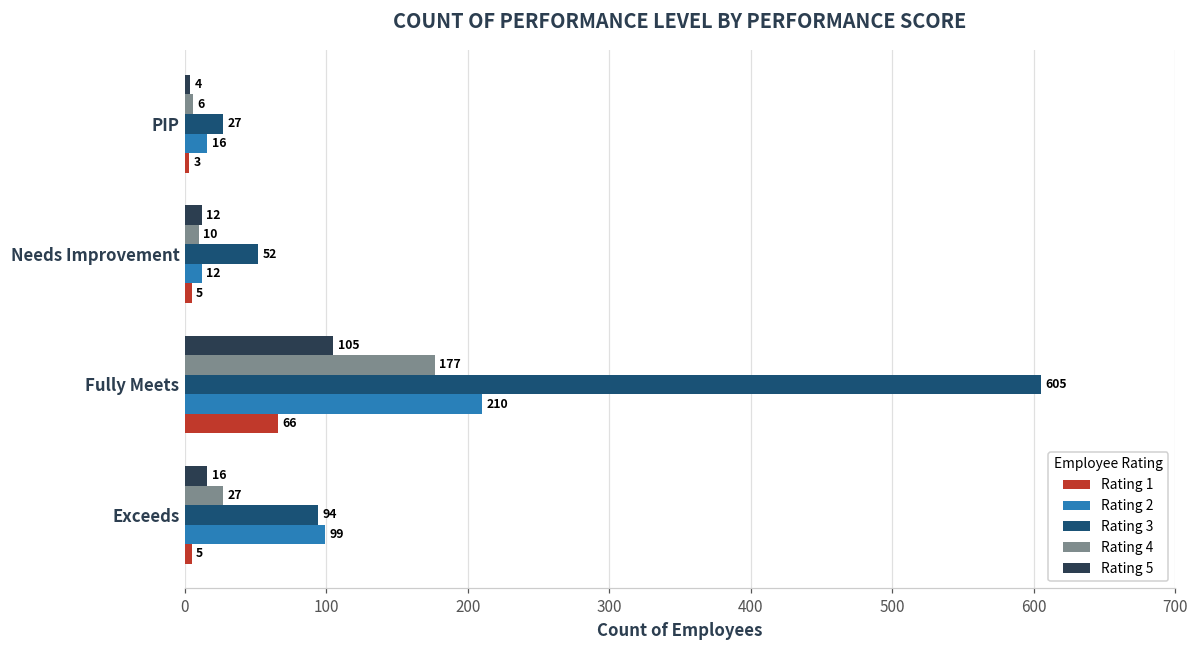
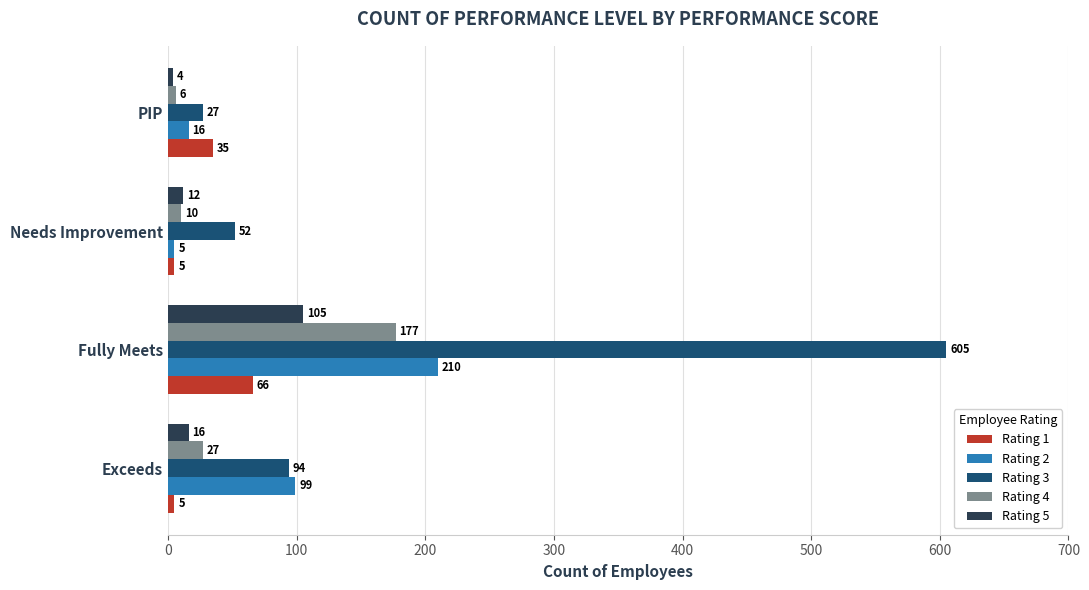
Rating 1, PIP: 3 -> 35
Rating 2, Needs Improvement: 12 -> 5
